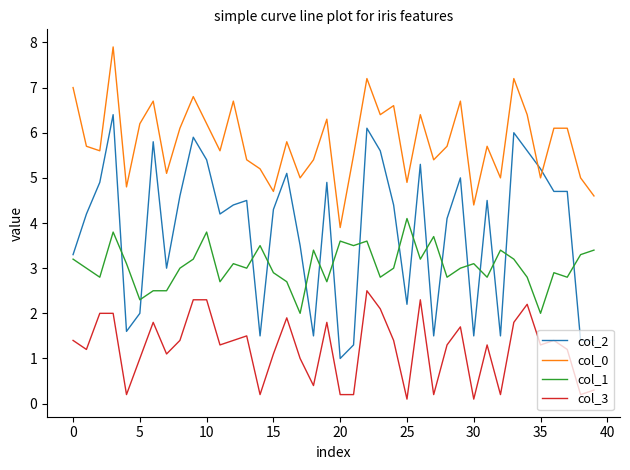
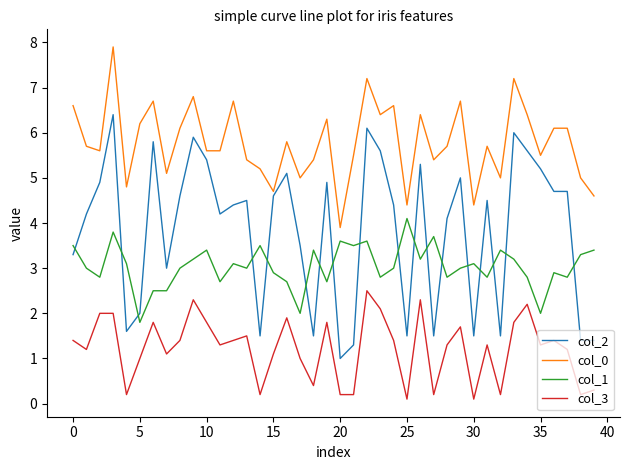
col_0, 0: 7.0 -> 6.6
col_1, 0: 3.2 -> 3.5
col_1, 5: 2.3 -> 1.8
col_0, 10: 6.2 -> 5.6
col_1, 10: 3.8 -> 3.4
col_3, 10: 2.3 -> 1.8
col_2, 15: 4.3 -> 4.6
col_2, 25: 2.2 -> 1.5
col_0, 25: 4.9 -> 4.4
col_0, 35: 5.0 -> 5.5
